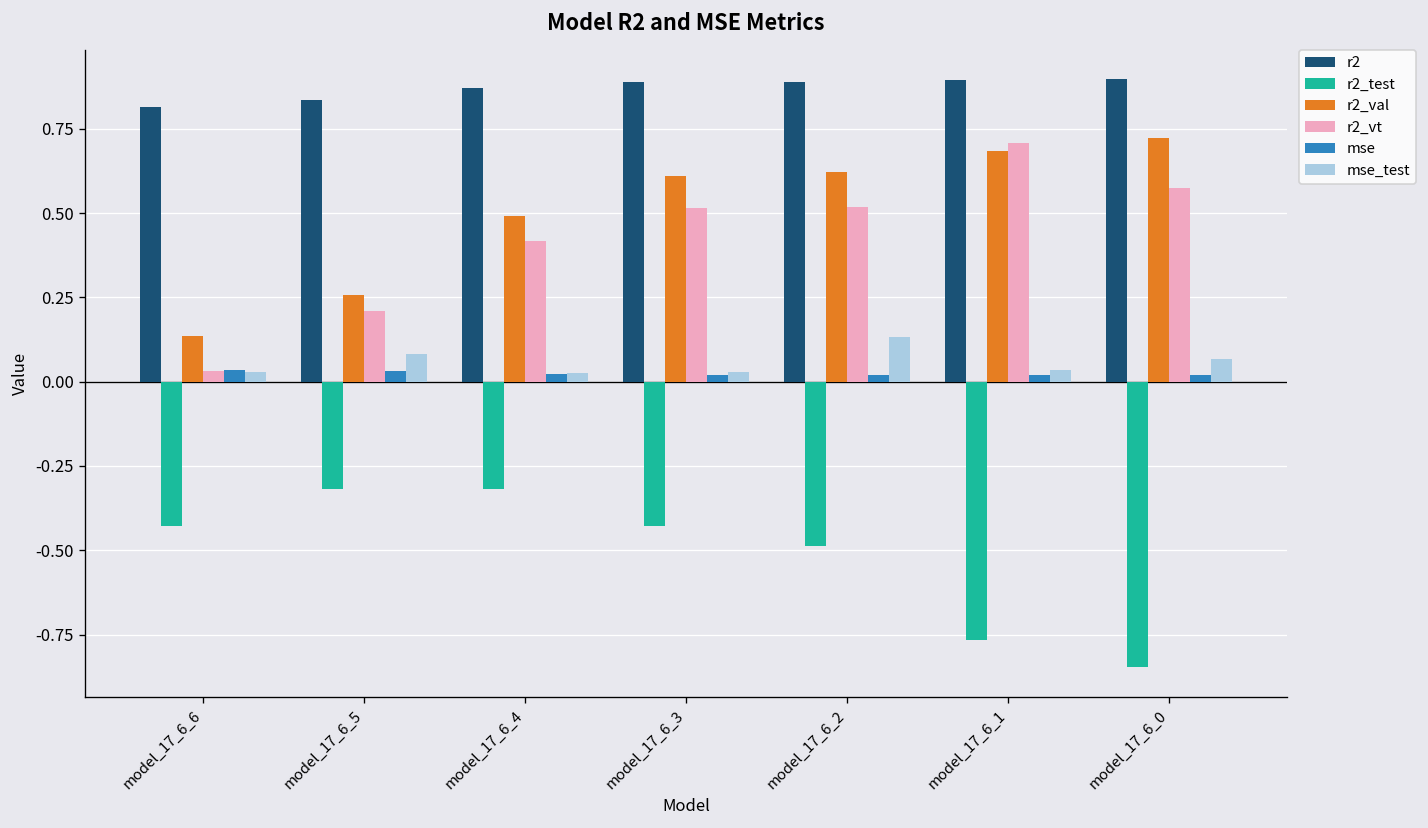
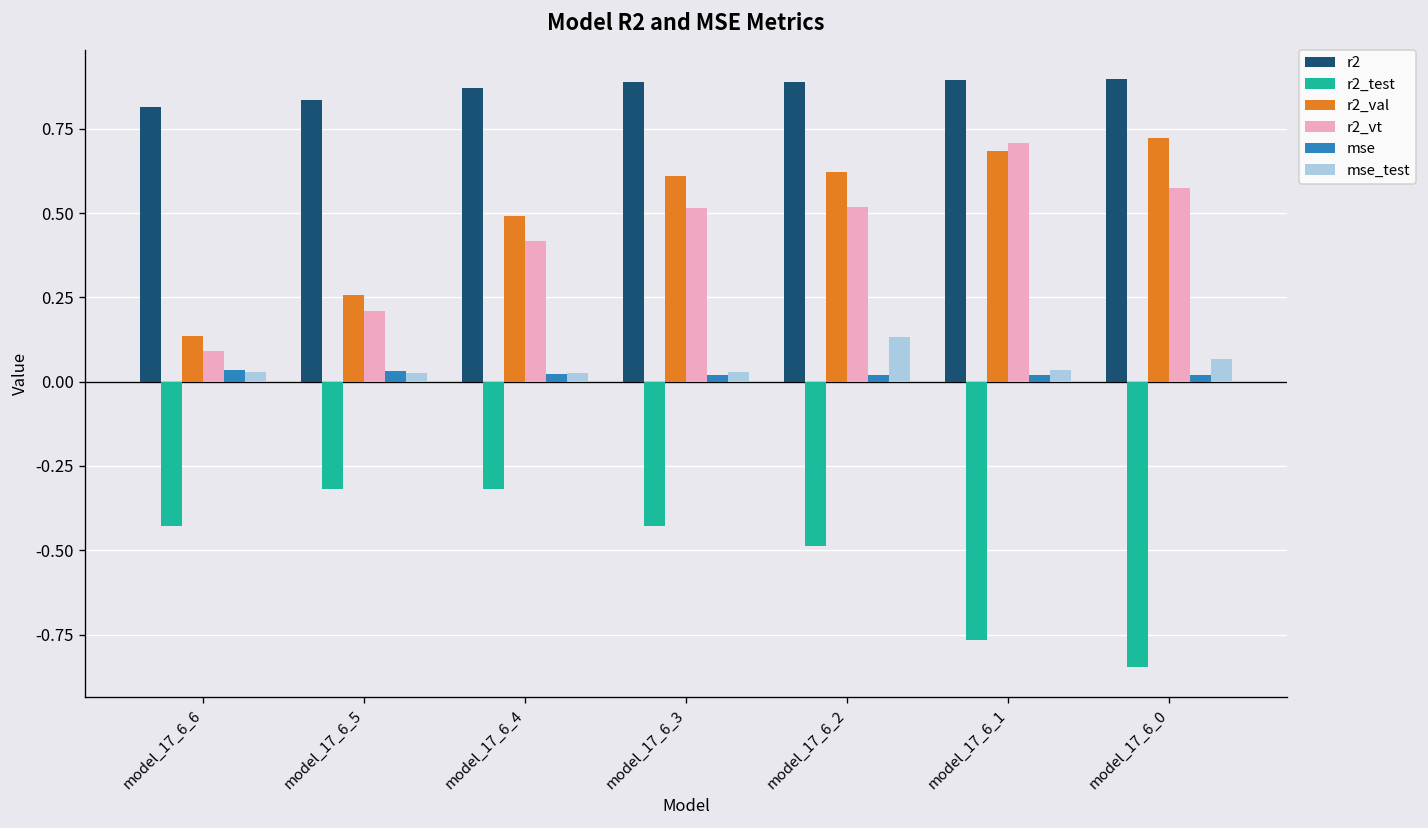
r2_vt, model_17_6_6: 0.03 -> 0.09
mse_test, model_17_6_5: 0.08 -> 0.03
